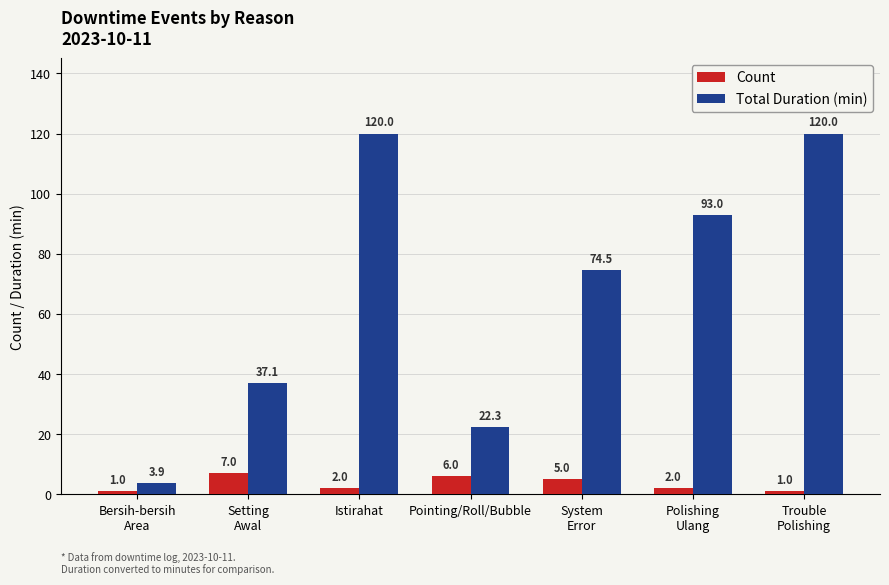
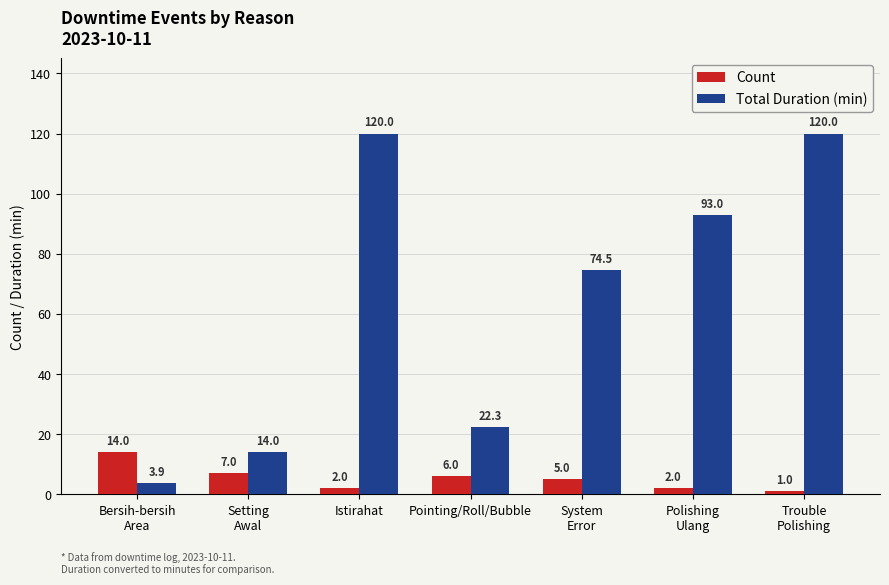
Count, Bersih-bersih Area: 1.0 -> 14.0
Total Duration (min), Setting Awal: 37.1 -> 14.0
